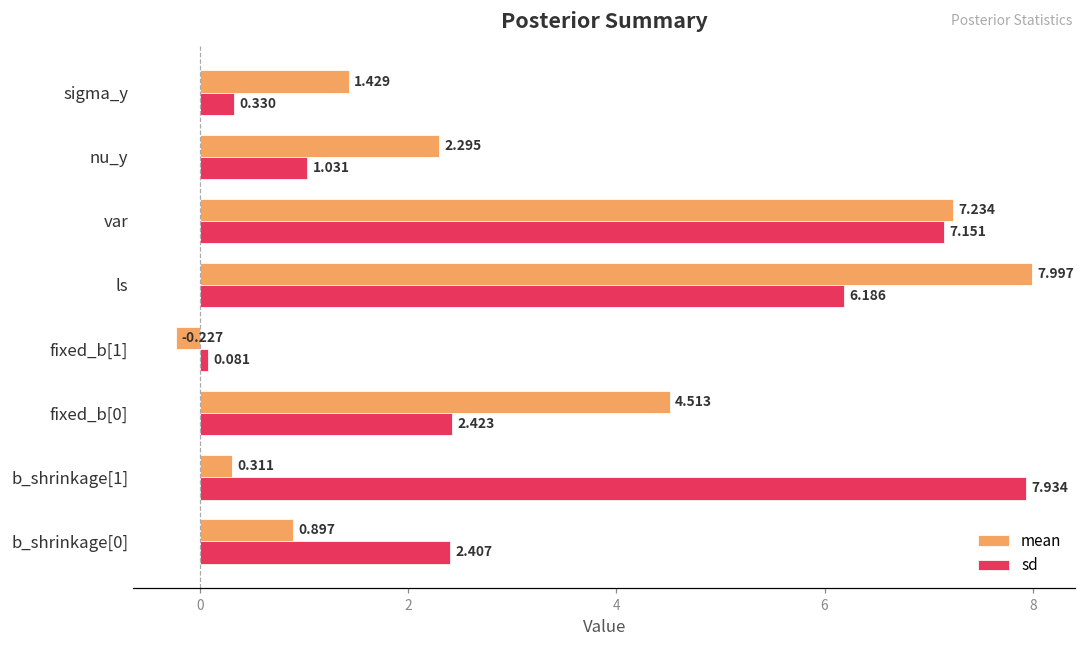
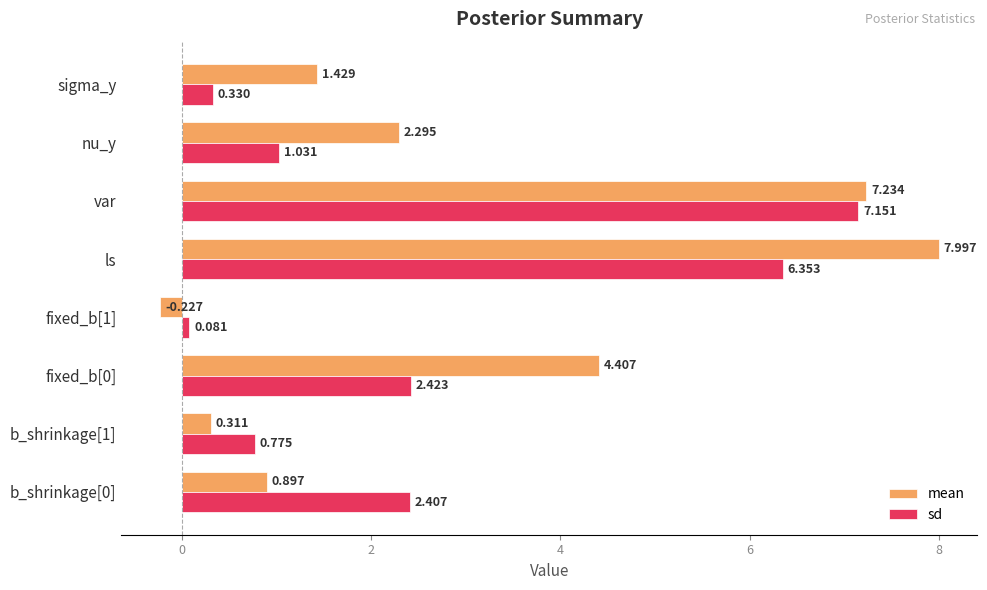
sd, ls: 6.186 -> 6.353
mean, fixed_b[0]: 4.513 -> 4.407
sd, b_shrinkage[1]: 7.934 -> 0.775
